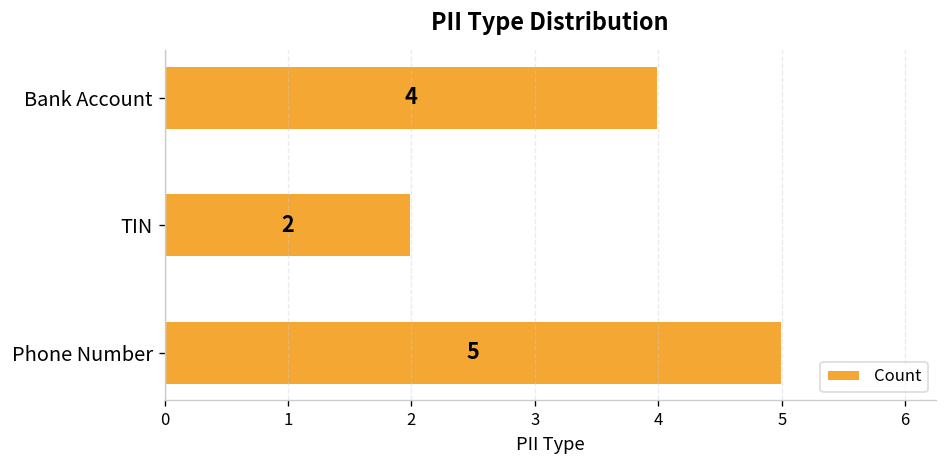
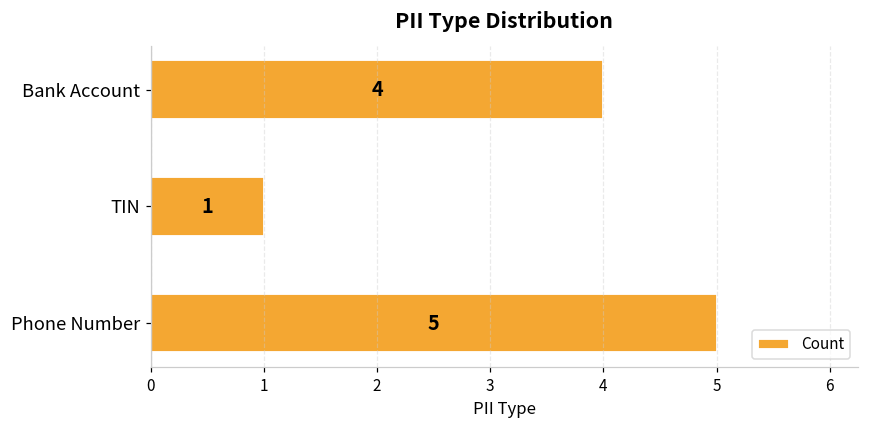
TIN: 2 -> 1
